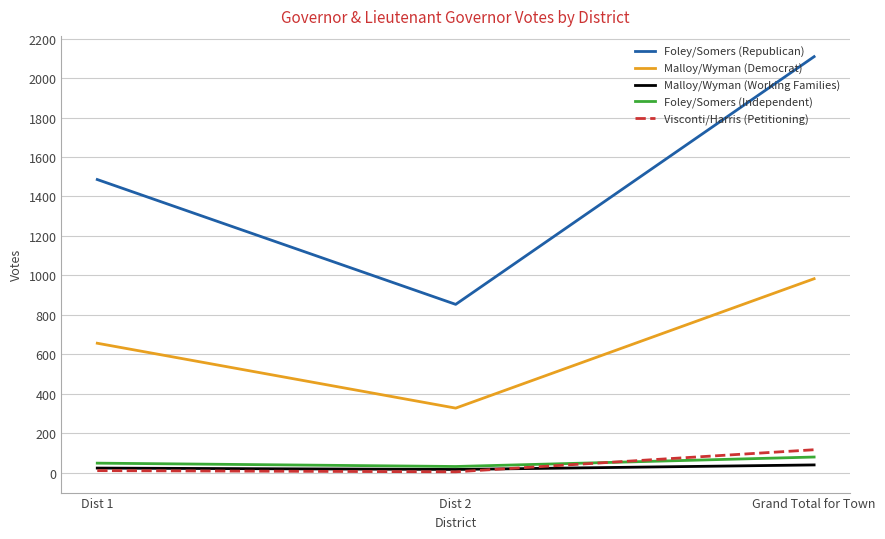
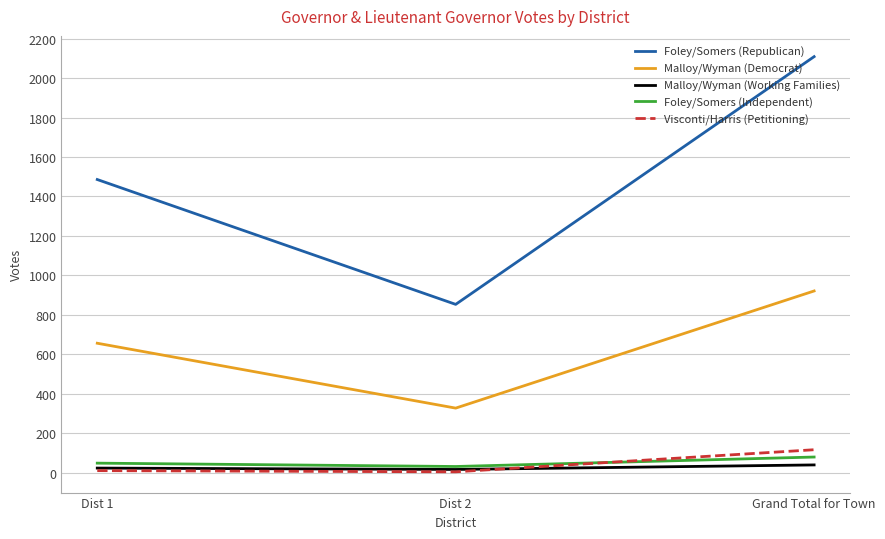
Malloy/Wyman (Democrat), Grand Total for Town: 980 -> 920
